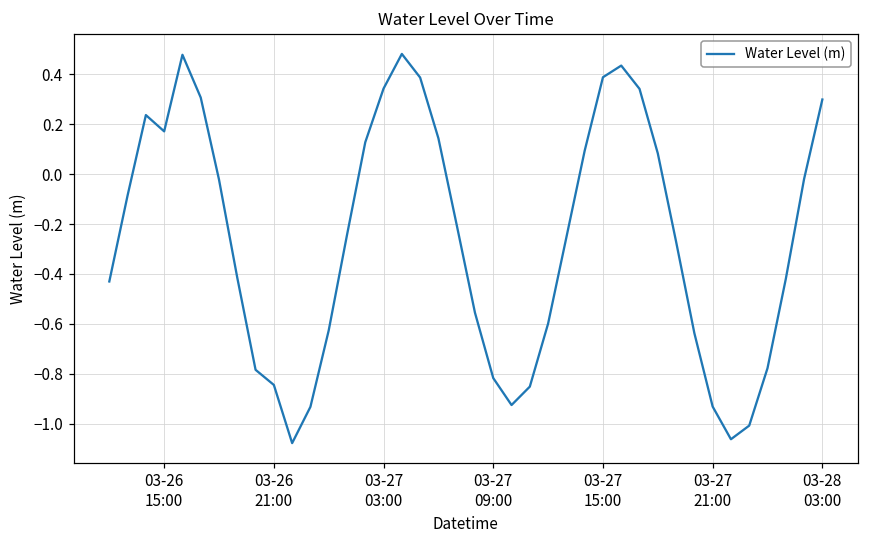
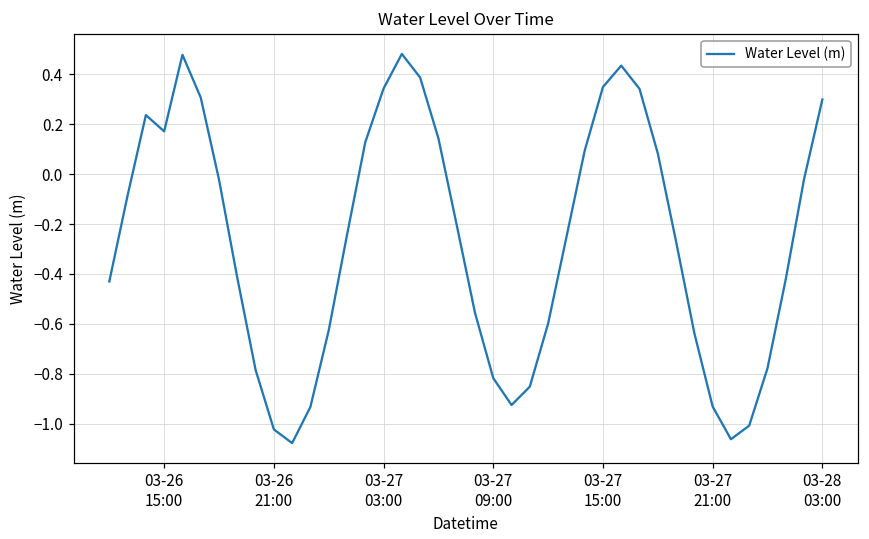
03-26 21:00: -0.85 -> -1.02
03-27 15:00: 0.39 -> 0.35
